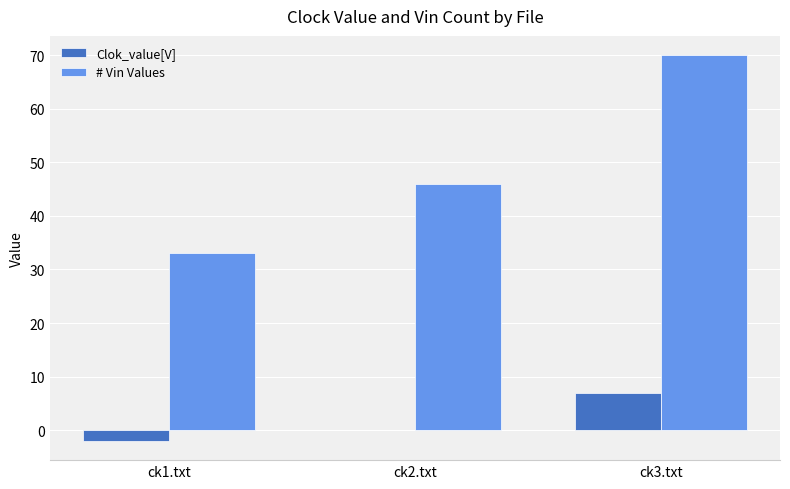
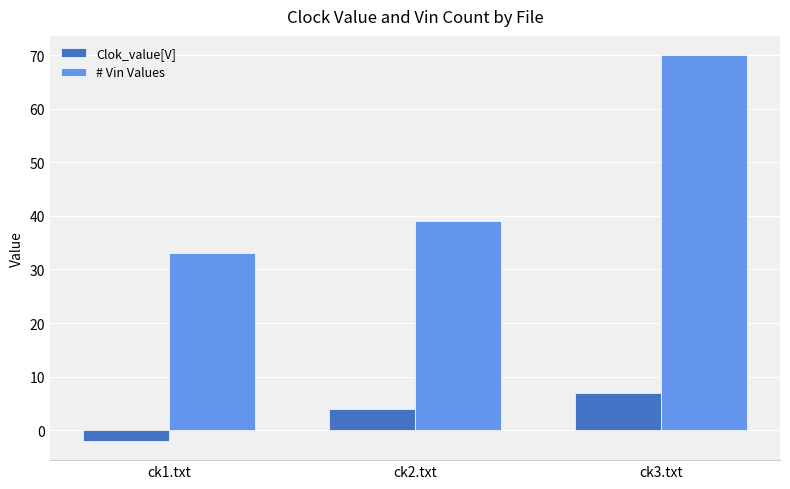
Clok_value[V], ck2.txt: 0 -> 4
# Vin Values, ck2.txt: 46 -> 39
